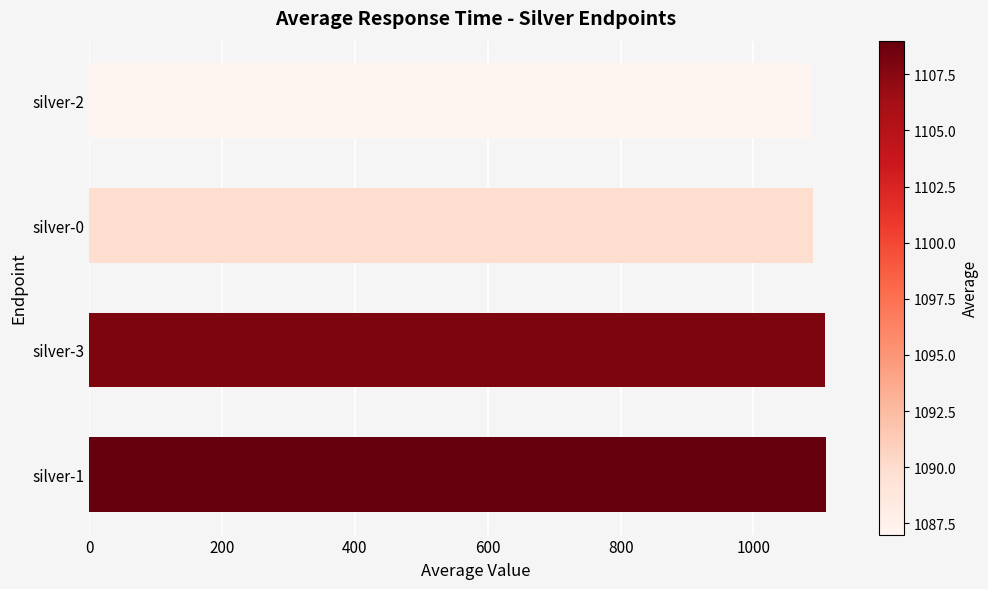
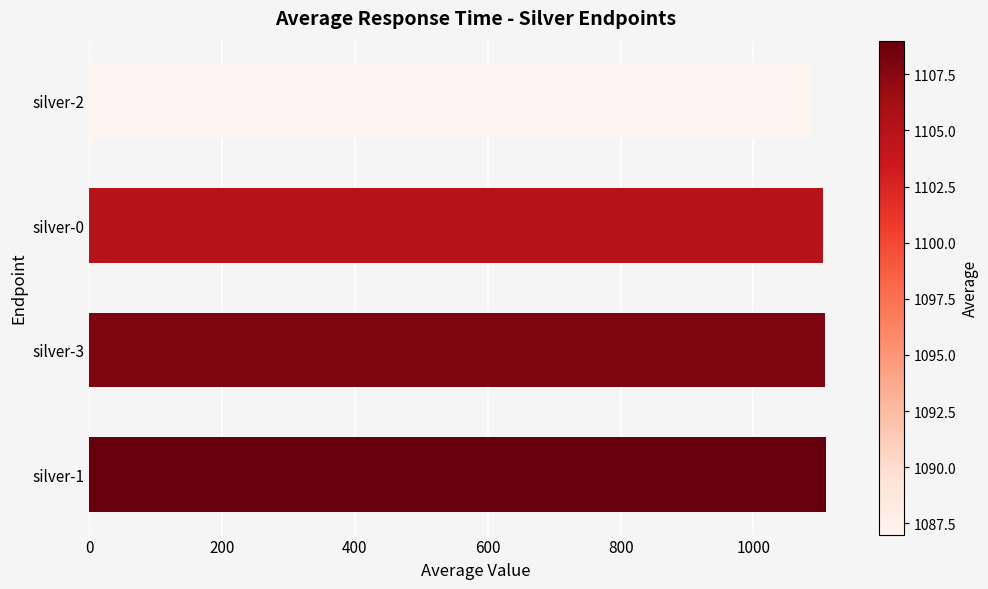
silver-0: 1090 -> 1110
